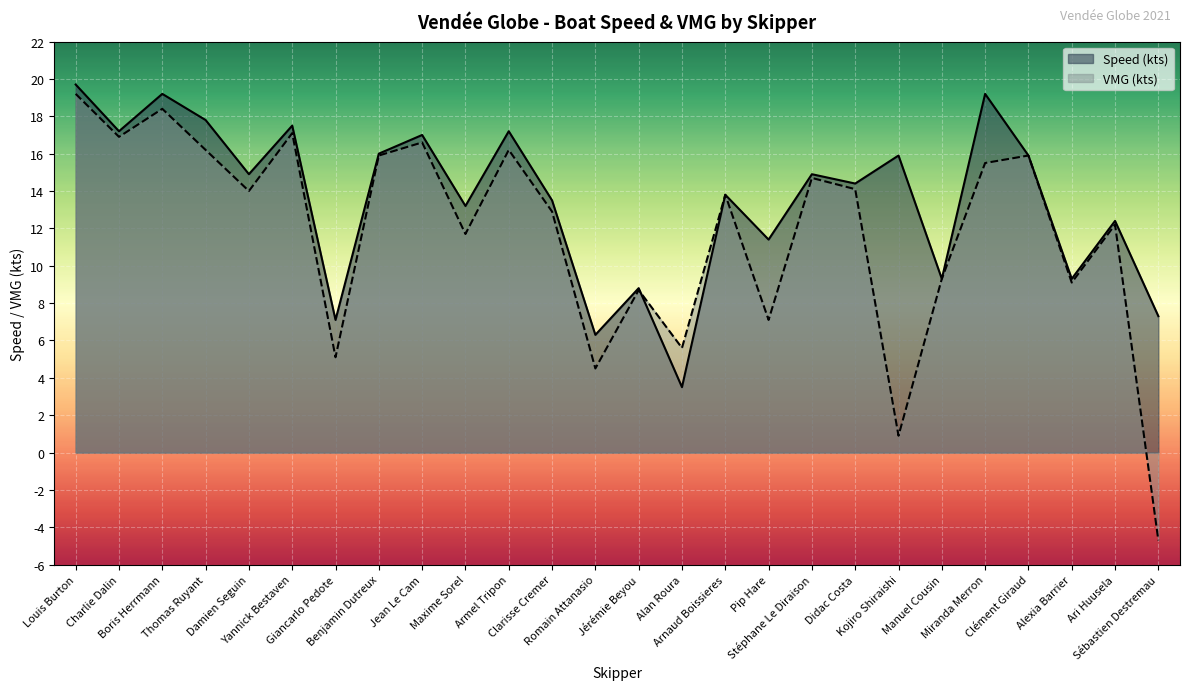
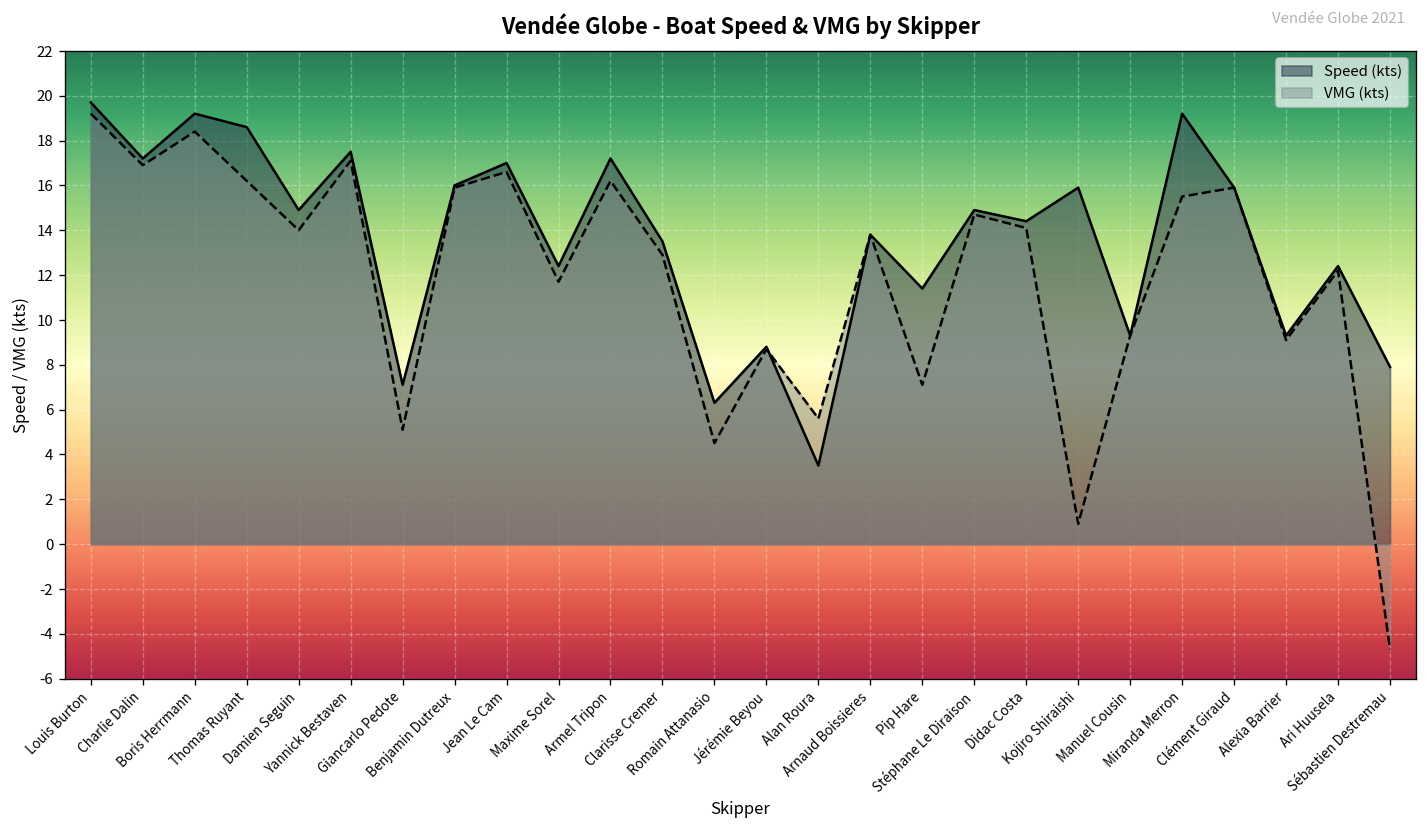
Speed (kts), Thomas Ruyant: 17.8 -> 18.6
Speed (kts), Maxime Sorel: 13.2 -> 12.4
Speed (kts), Sébastien Destremau: 7.3 -> 7.9
